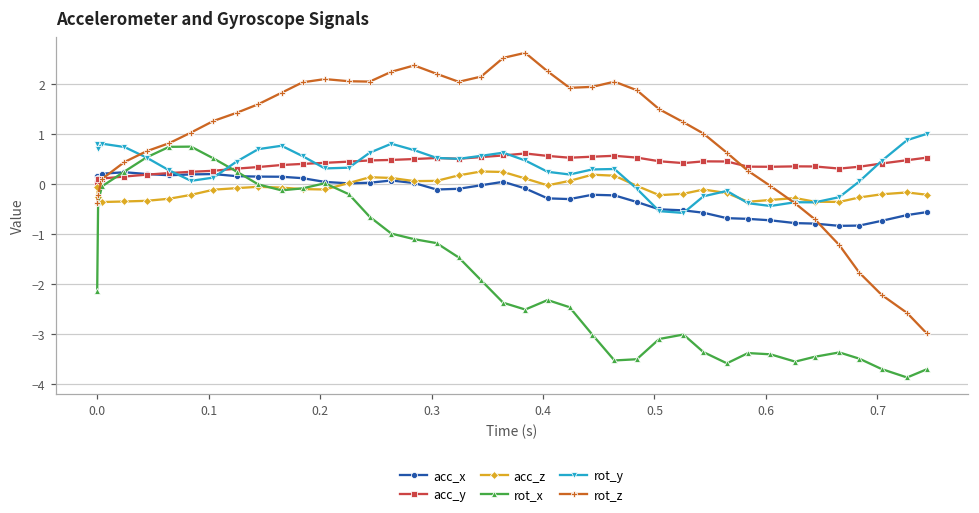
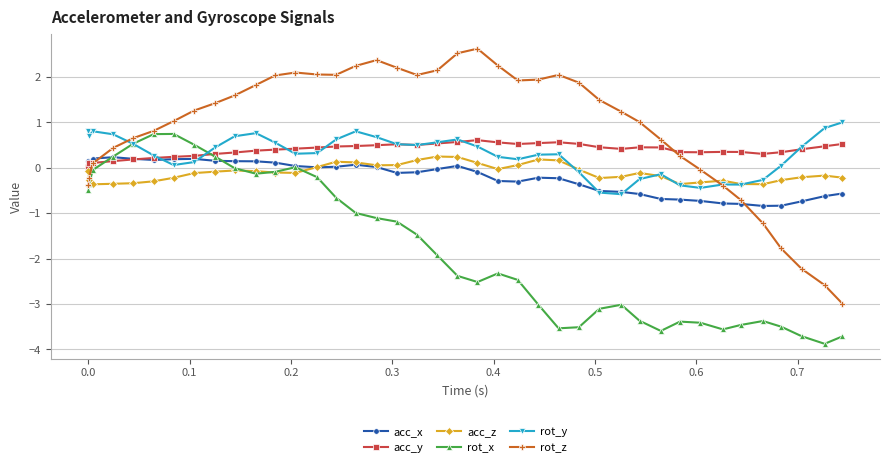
rot_x, 0.0: -2.1 -> -0.5
